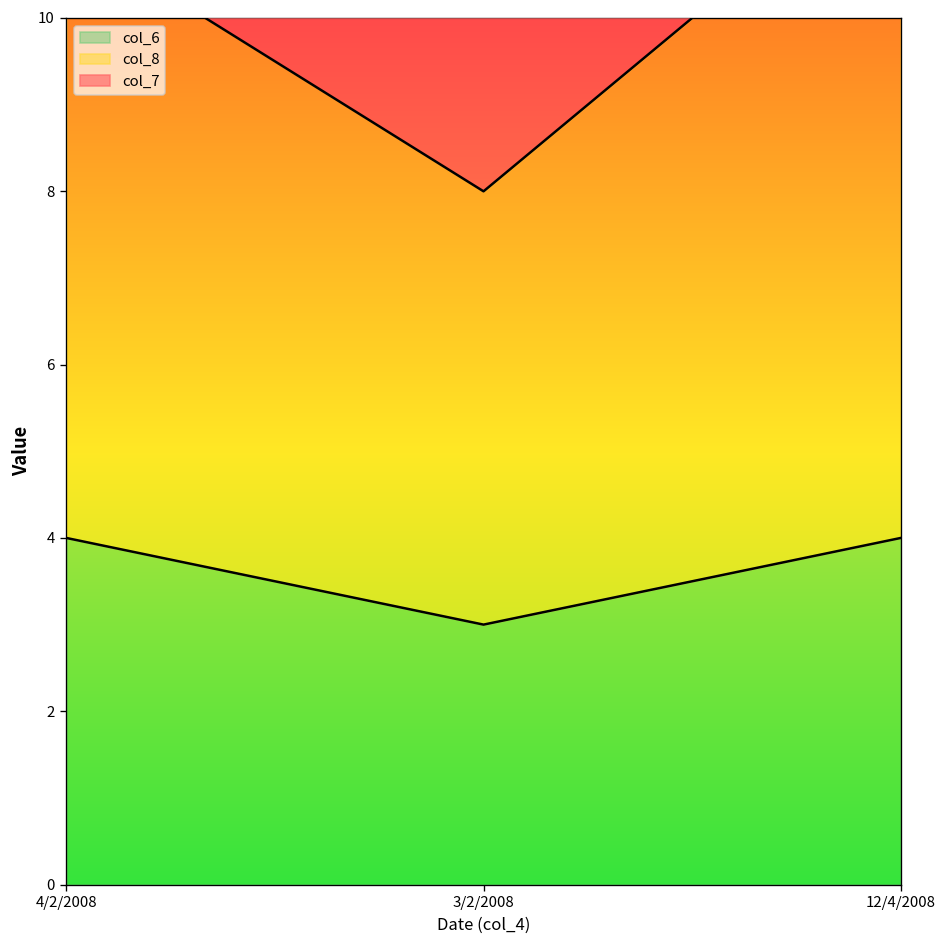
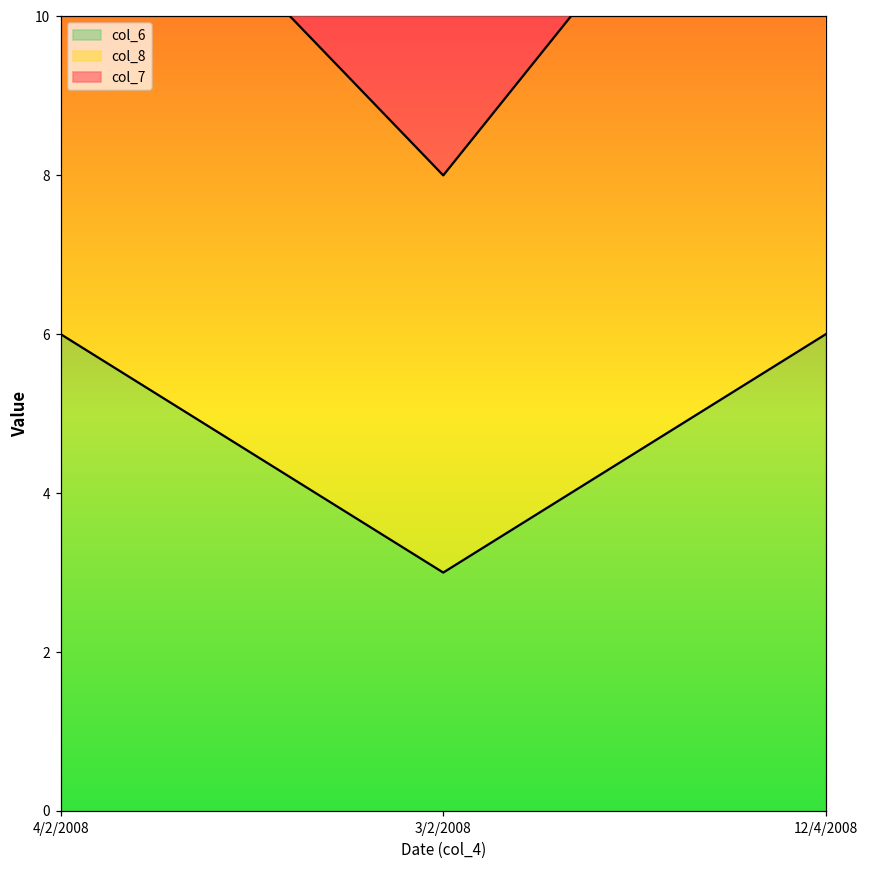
col_6, 4/2/2008: 4 -> 6
col_6, 12/4/2008: 4 -> 6
